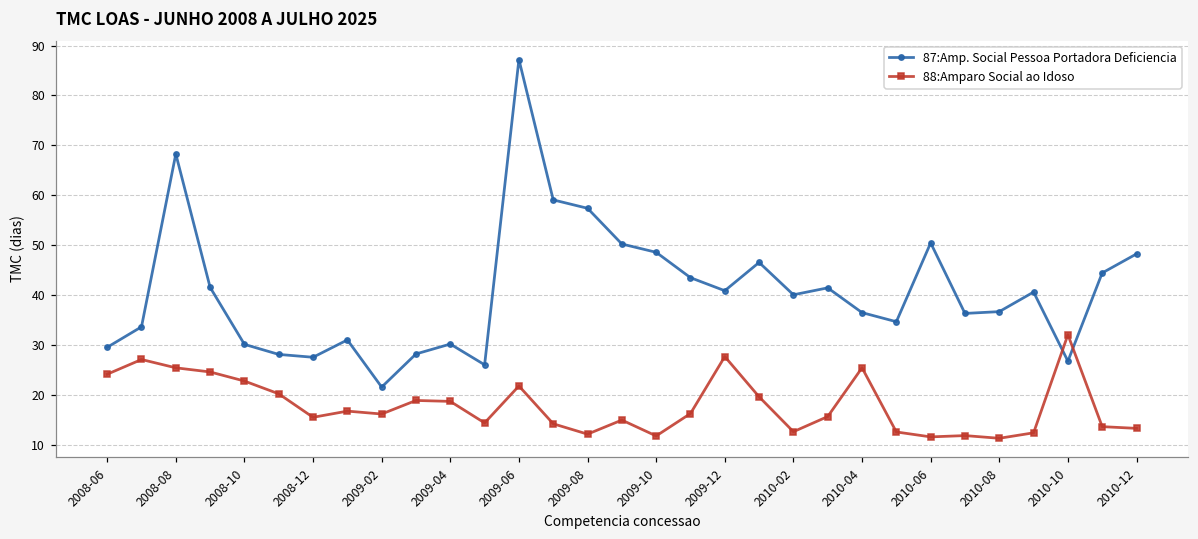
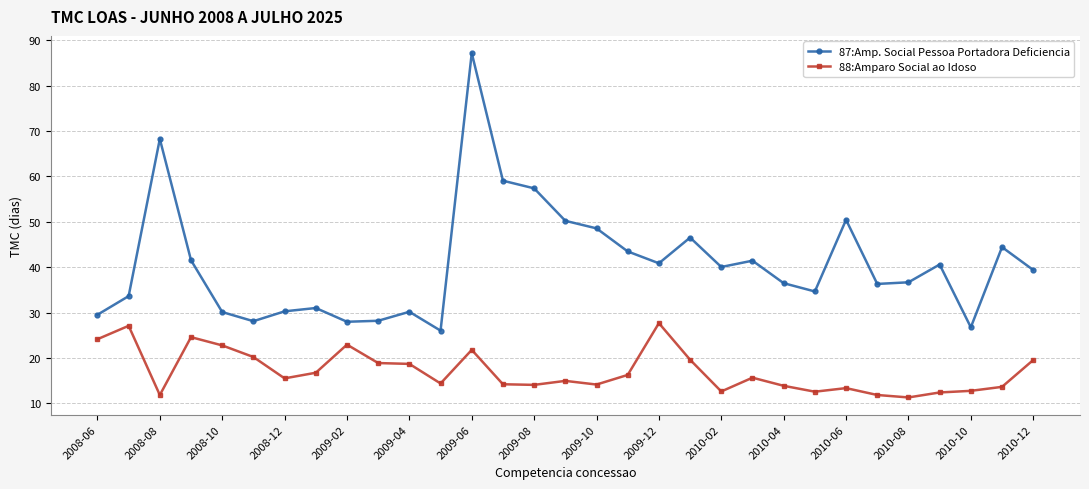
88:Amparo Social ao Idoso, 2008-08: 25 -> 12
87:Amp. Social Pessoa Portadora Deficiencia, 2008-12: 28 -> 30
87:Amp. Social Pessoa Portadora Deficiencia, 2009-02: 22 -> 28
88:Amparo Social ao Idoso, 2009-02: 16 -> 23
88:Amparo Social ao Idoso, 2009-08: 12 -> 14
88:Amparo Social ao Idoso, 2009-10: 12 -> 14
88:Amparo Social ao Idoso, 2010-04: 25 -> 14
88:Amparo Social ao Idoso, 2010-06: 12 -> 13
88:Amparo Social ao Idoso, 2010-10: 32 -> 13
87:Amp. Social Pessoa Portadora Deficiencia, 2010-12: 48 -> 39
88:Amparo Social ao Idoso, 2010-12: 13 -> 20
